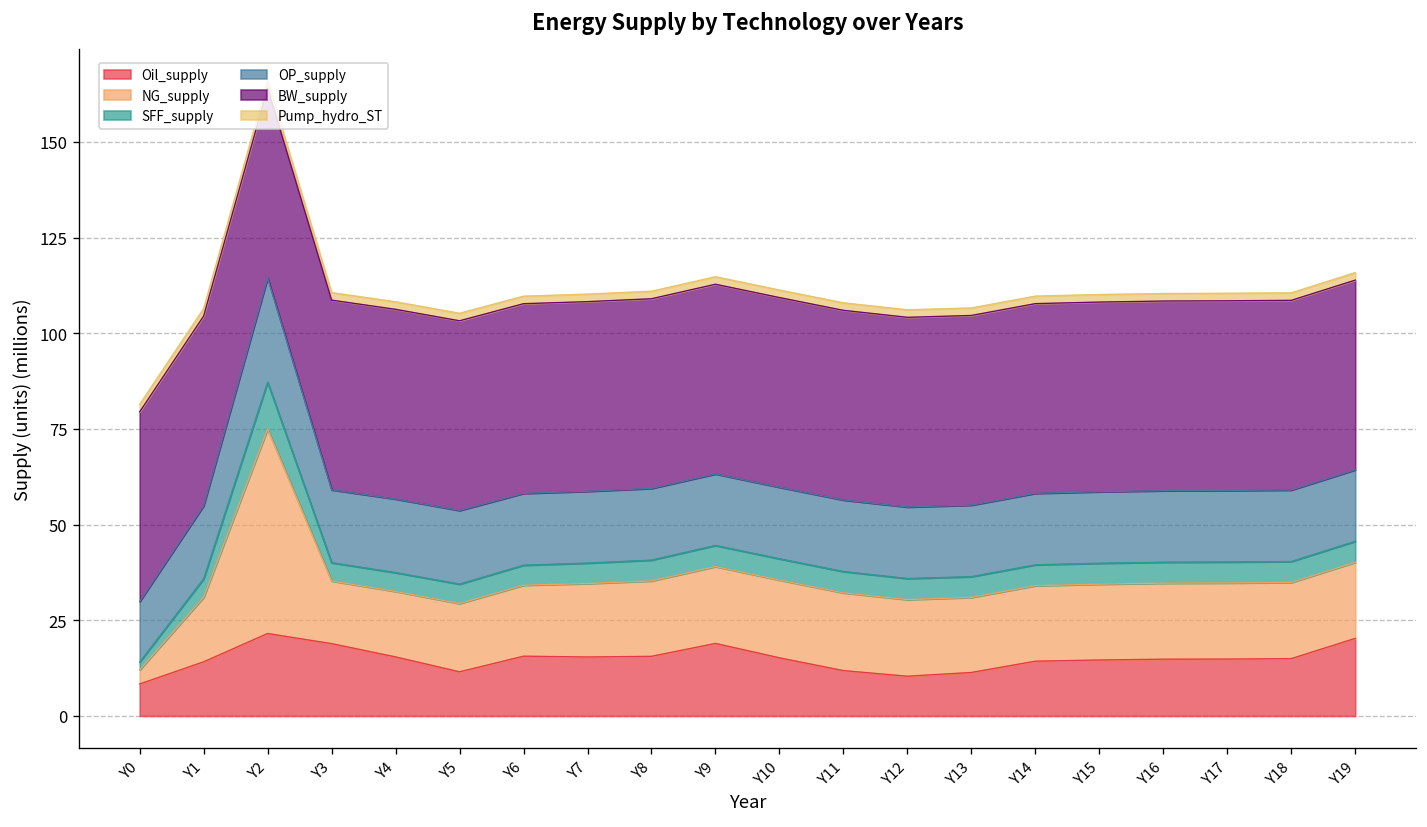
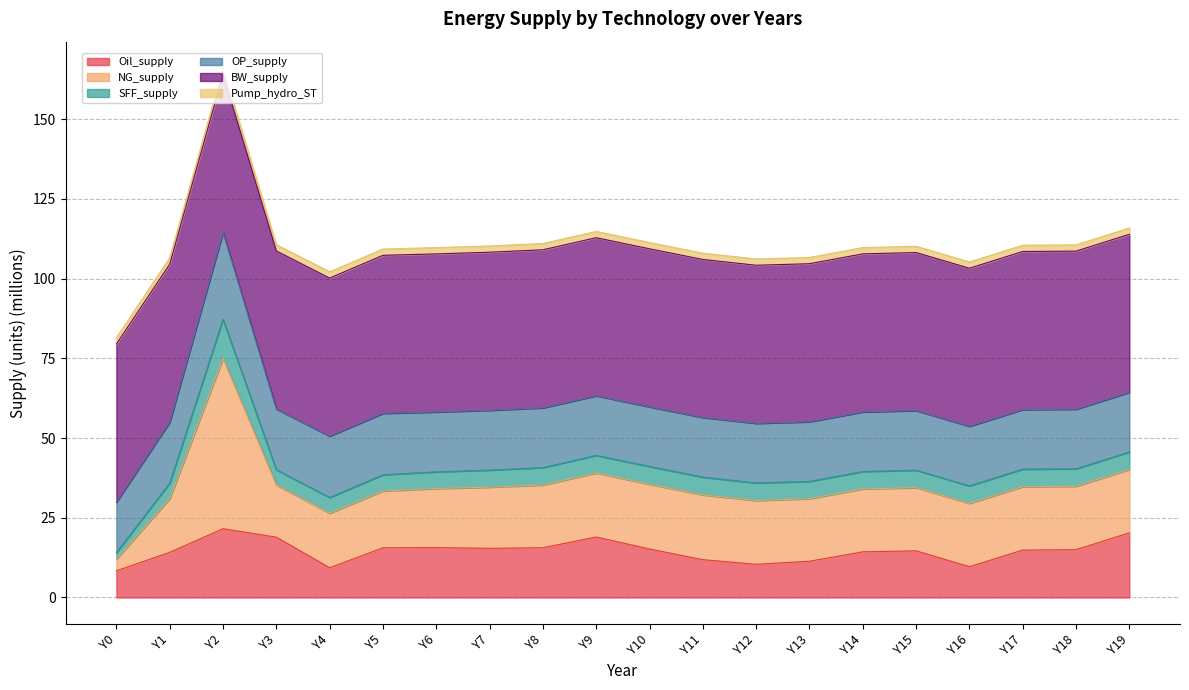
Oil_supply, Y4: 15 -> 9
Oil_supply, Y5: 12 -> 16
Oil_supply, Y16: 15 -> 10
